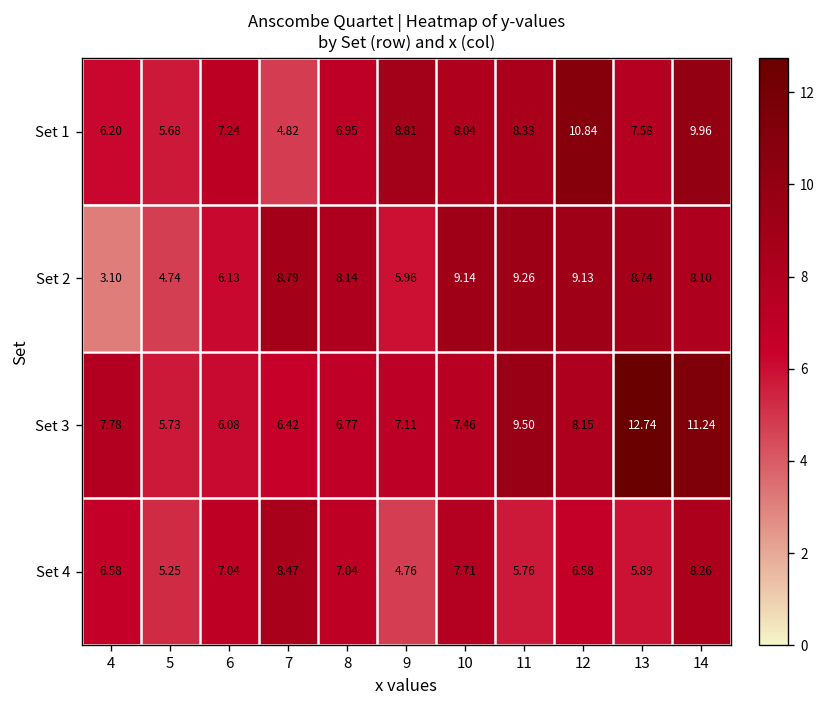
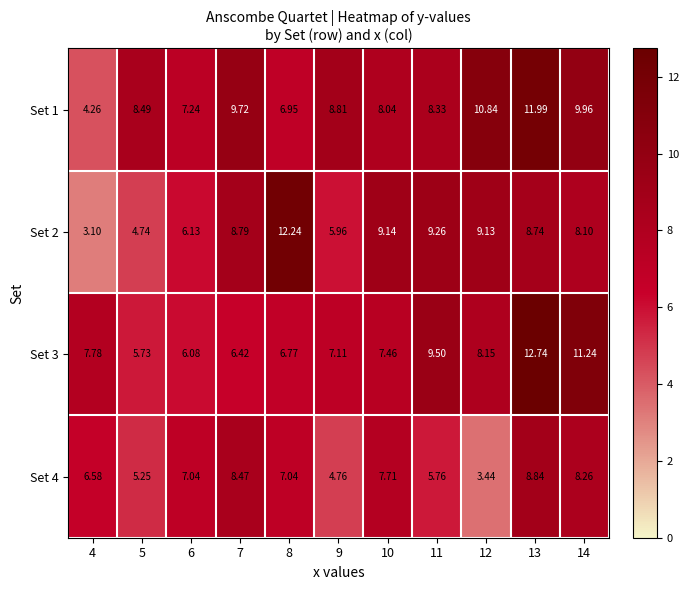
Set 1, 4: 6.20 -> 4.26
Set 1, 5: 5.68 -> 8.49
Set 1, 7: 4.82 -> 9.72
Set 1, 13: 7.58 -> 11.99
Set 2, 8: 8.14 -> 12.24
Set 4, 12: 6.58 -> 3.44
Set 4, 13: 5.89 -> 8.84
